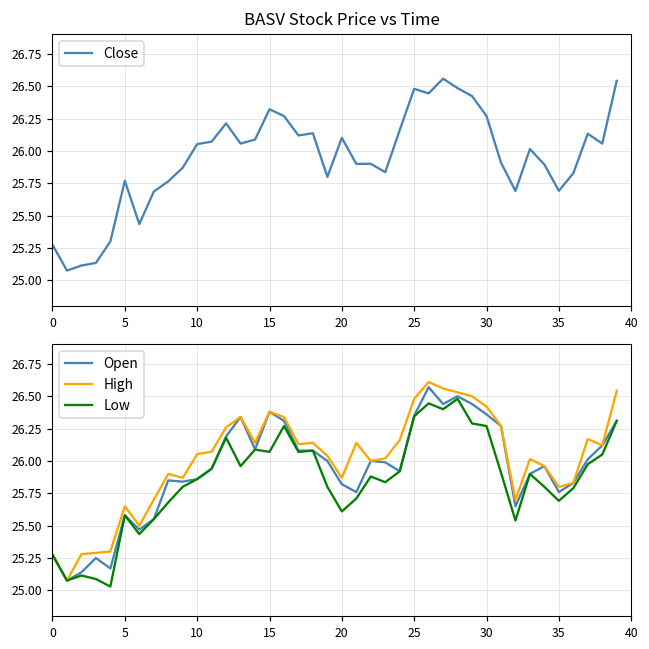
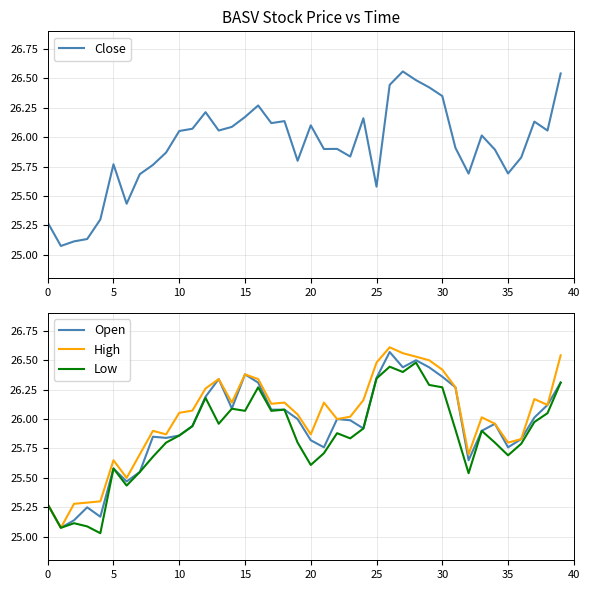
BASV Stock Price vs Time, 15: 26.32 -> 26.17
BASV Stock Price vs Time, 25: 26.48 -> 25.58
BASV Stock Price vs Time, 30: 26.27 -> 26.35
